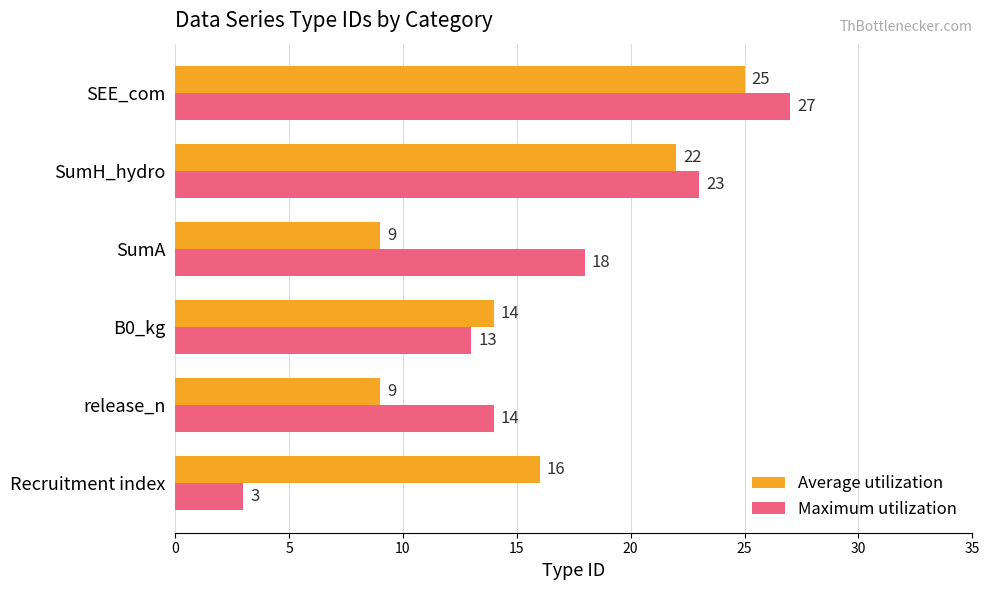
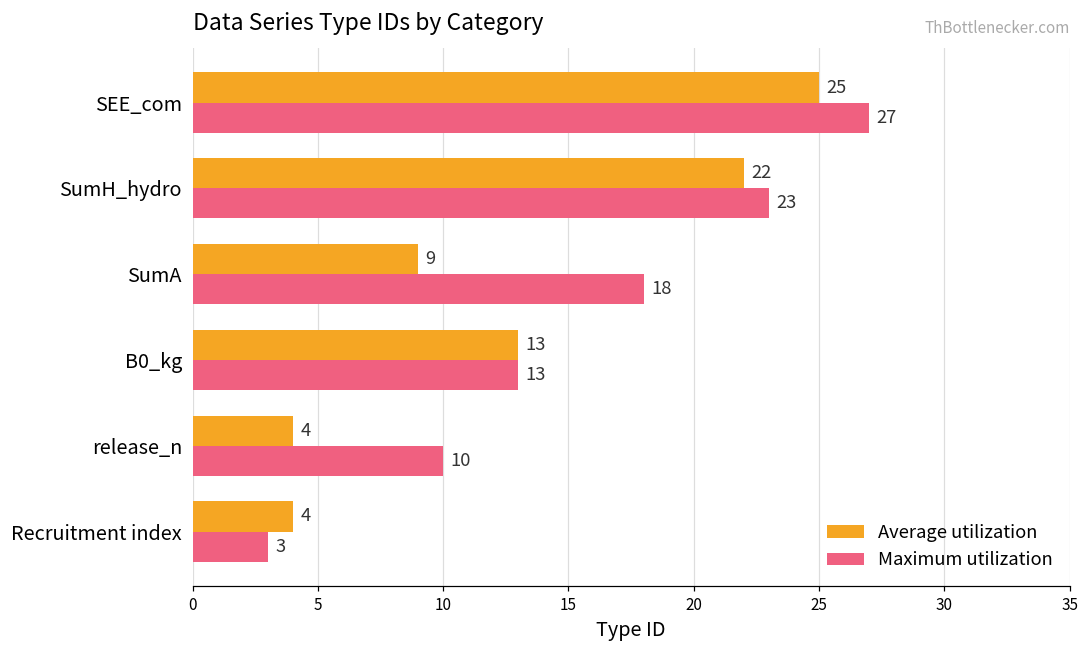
Average utilization, B0_kg: 14 -> 13
Average utilization, release_n: 9 -> 4
Maximum utilization, release_n: 14 -> 10
Average utilization, Recruitment index: 16 -> 4
